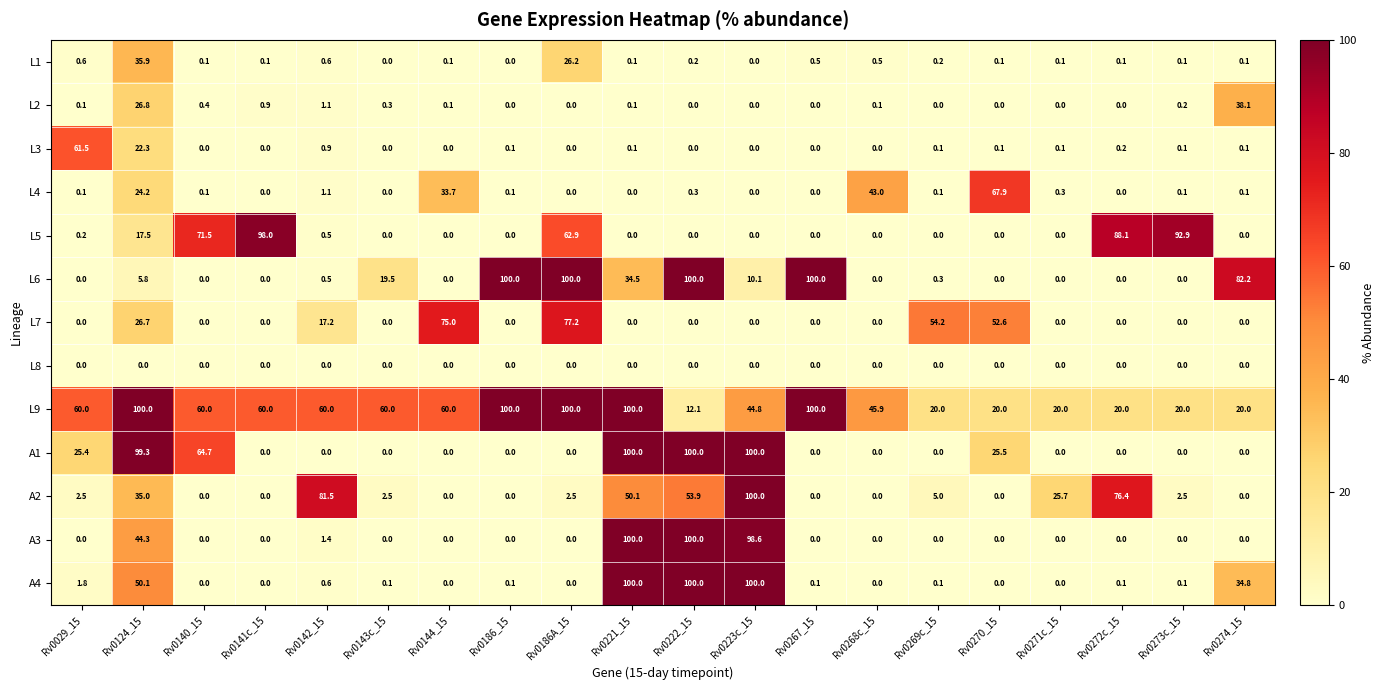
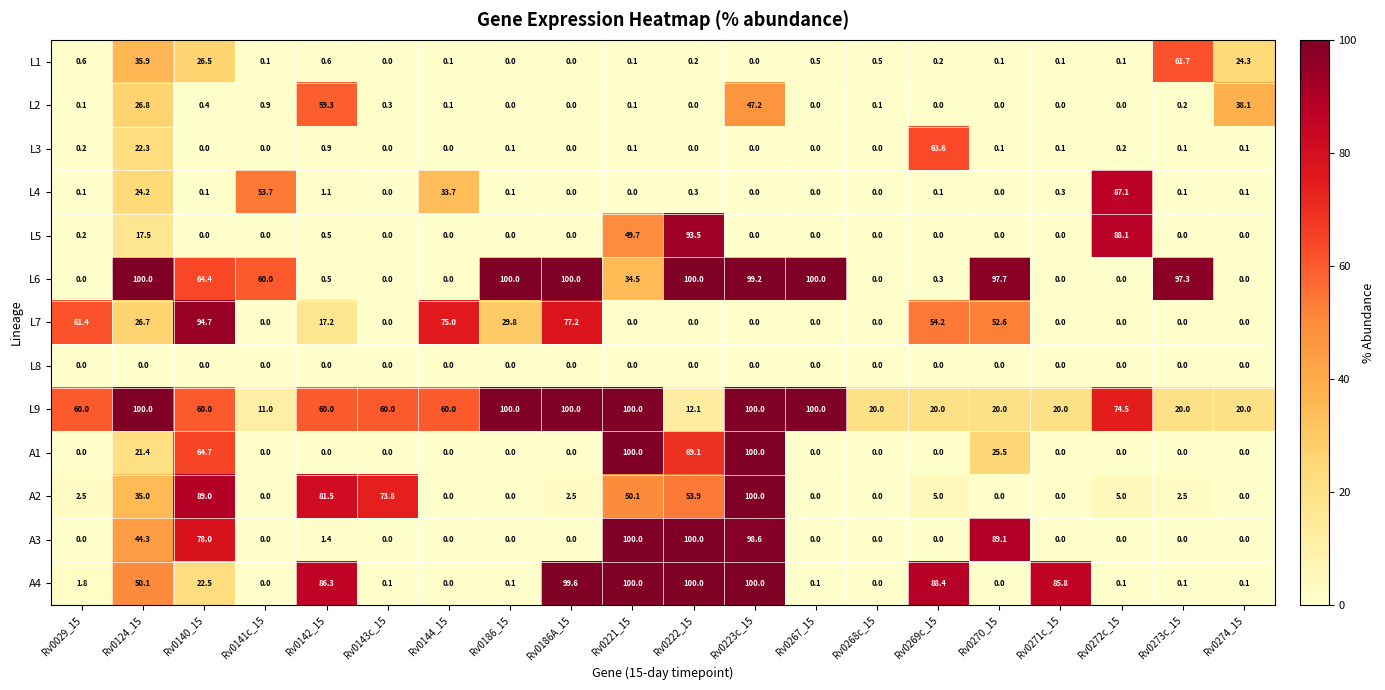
L1, Rv0140_15: 0.1 -> 26.5
L1, Rv0186A_15: 26.2 -> 0.0
L1, Rv0273c_15: 0.1 -> 61.7
L1, Rv0274_15: 0.1 -> 24.3
L2, Rv0142_15: 1.1 -> 59.3
L2, Rv0223c_15: 0.0 -> 47.2
L3, Rv0029_15: 61.5 -> 0.2
L3, Rv0269c_15: 0.1 -> 63.6
L4, Rv0141c_15: 0.0 -> 53.7
L4, Rv0268c_15: 43.0 -> 0.0
L4, Rv0270_15: 67.9 -> 0.0
L4, Rv0272c_15: 0.0 -> 87.1
L5, Rv0140_15: 71.5 -> 0.0
L5, Rv0141c_15: 98.0 -> 0.0
L5, Rv0186A_15: 62.9 -> 0.0
L5, Rv0221_15: 0.0 -> 49.7
L5, Rv0222_15: 0.0 -> 93.5
L5, Rv0273c_15: 92.9 -> 0.0
L6, Rv0124_15: 5.8 -> 100.0
L6, Rv0140_15: 0.0 -> 64.4
L6, Rv0141c_15: 0.0 -> 60.0
L6, Rv0143c_15: 19.5 -> 0.0
L6, Rv0223c_15: 10.1 -> 99.2
L6, Rv0270_15: 0.0 -> 97.7
L6, Rv0273c_15: 0.0 -> 97.3
L6, Rv0274_15: 82.2 -> 0.0
L7, Rv0029_15: 0.0 -> 61.4
L7, Rv0140_15: 0.0 -> 94.7
L7, Rv0186_15: 0.0 -> 29.8
L9, Rv0141c_15: 60.0 -> 11.0
L9, Rv0223c_15: 44.8 -> 100.0
L9, Rv0268c_15: 45.9 -> 20.0
L9, Rv0272c_15: 20.0 -> 74.5
A1, Rv0029_15: 25.4 -> 0.0
A1, Rv0124_15: 99.3 -> 21.4
A1, Rv0222_15: 100.0 -> 69.1
A2, Rv0140_15: 0.0 -> 89.0
A2, Rv0143c_15: 2.5 -> 73.8
A2, Rv0271c_15: 25.7 -> 0.0
A2, Rv0272c_15: 76.4 -> 5.0
A3, Rv0140_15: 0.0 -> 78.0
A3, Rv0270_15: 0.0 -> 89.1
A4, Rv0140_15: 0.0 -> 22.5
A4, Rv0142_15: 0.6 -> 86.3
A4, Rv0186A_15: 0.0 -> 99.6
A4, Rv0269c_15: 0.1 -> 88.4
A4, Rv0271c_15: 0.0 -> 85.8
A4, Rv0274_15: 34.8 -> 0.1
